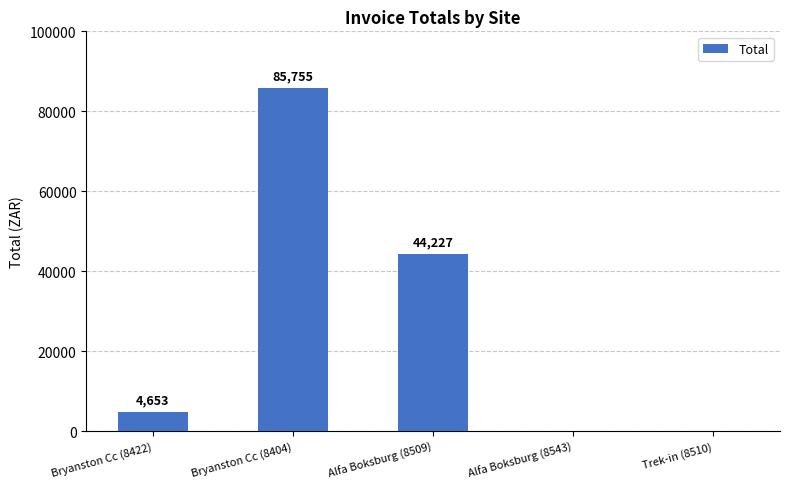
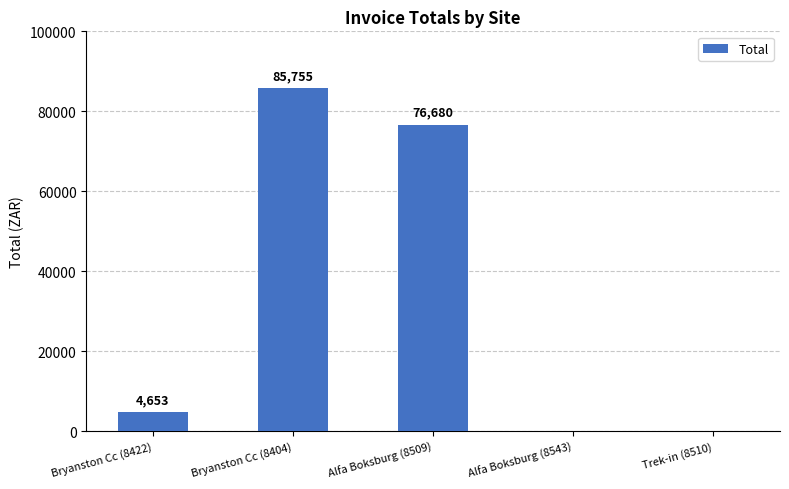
Alfa Boksburg (8509): 44,227 -> 76,680
